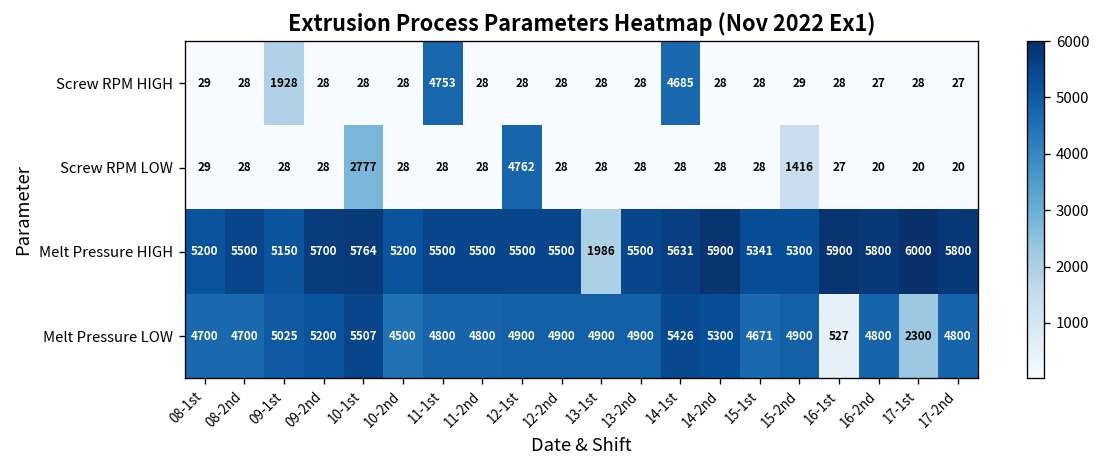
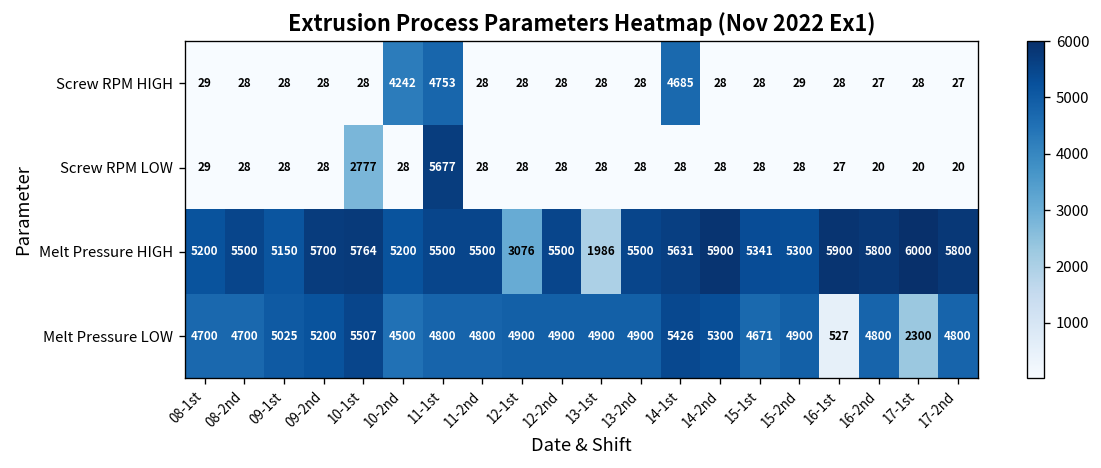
Screw RPM HIGH, 09-1st: 1928 -> 28
Screw RPM HIGH, 10-2nd: 28 -> 4242
Screw RPM LOW, 11-1st: 28 -> 5677
Screw RPM LOW, 12-1st: 4762 -> 28
Screw RPM LOW, 15-2nd: 1416 -> 28
Melt Pressure HIGH, 12-1st: 5500 -> 3076
